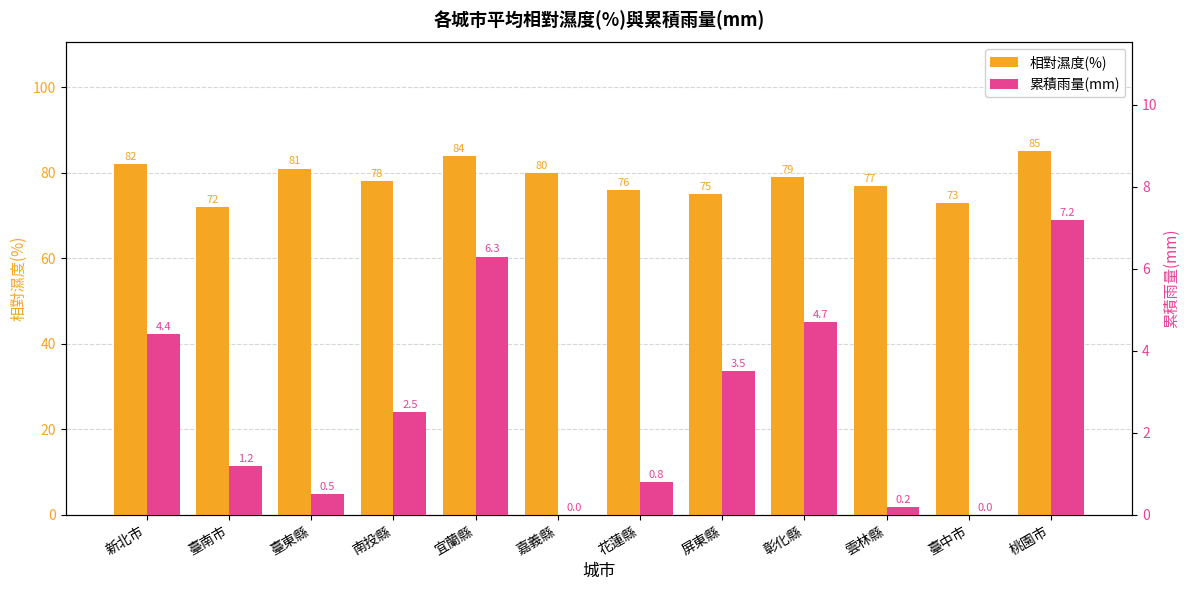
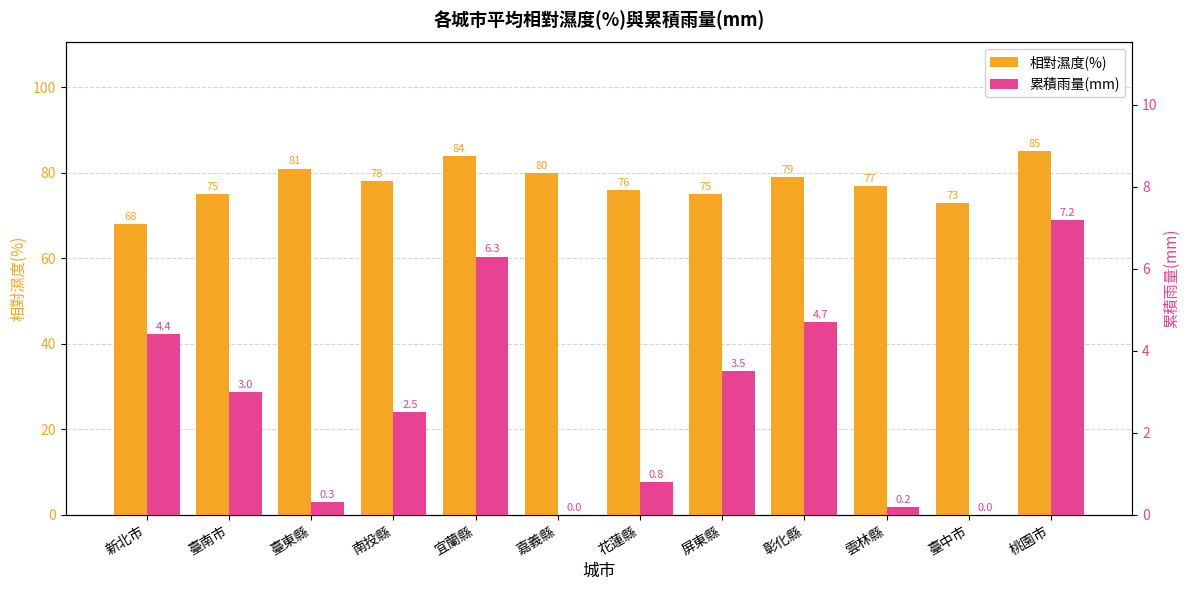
相對濕度(%), 新北市: 82 -> 68
相對濕度(%), 臺南市: 72 -> 75
累積雨量(mm), 臺南市: 1.2 -> 3.0
累積雨量(mm), 臺東縣: 0.5 -> 0.3
